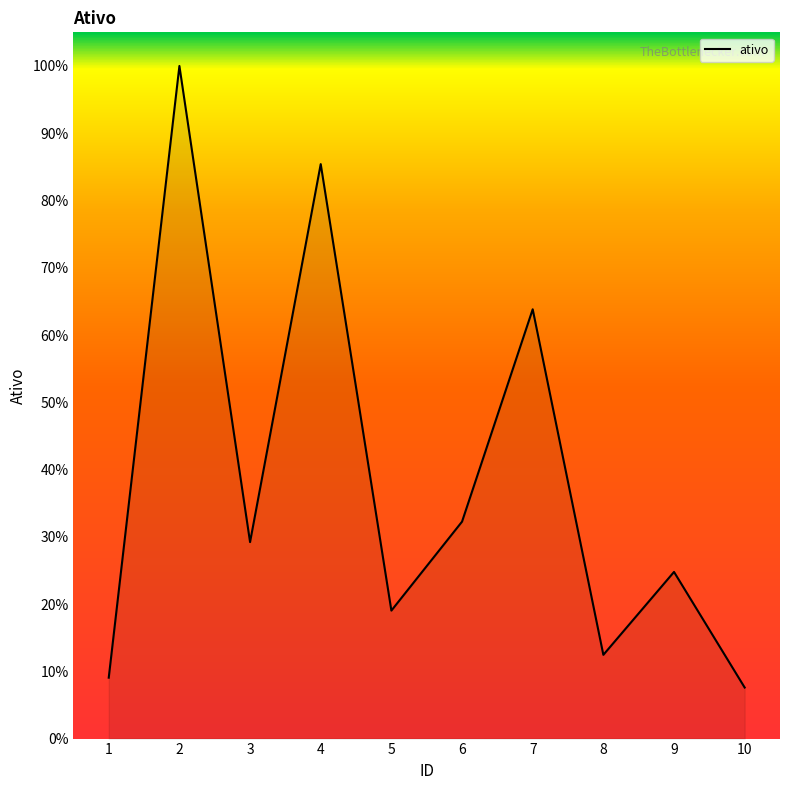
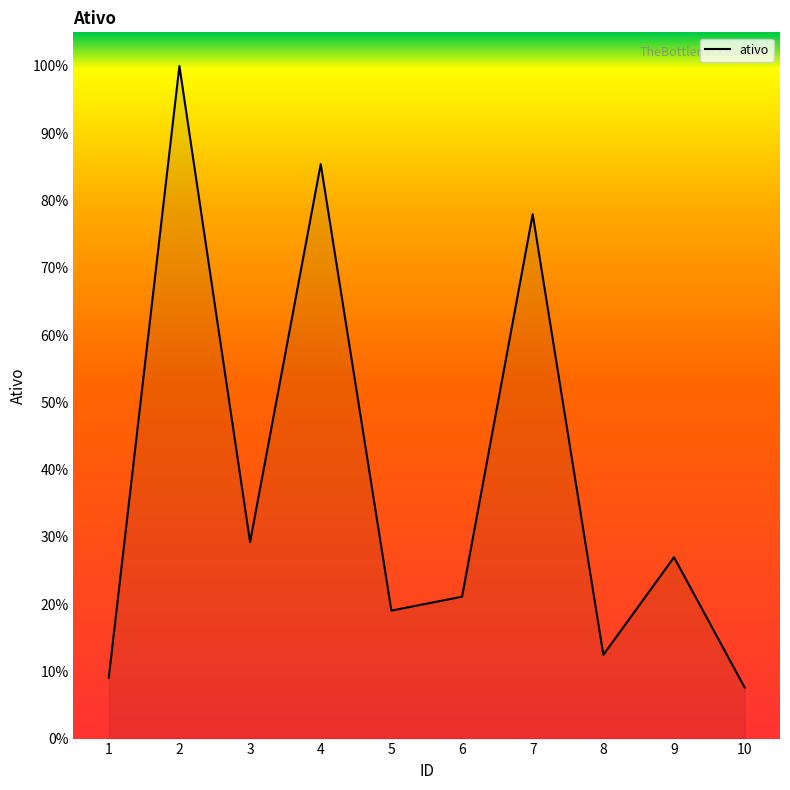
6: 32% -> 21%
7: 64% -> 78%
9: 25% -> 27%
